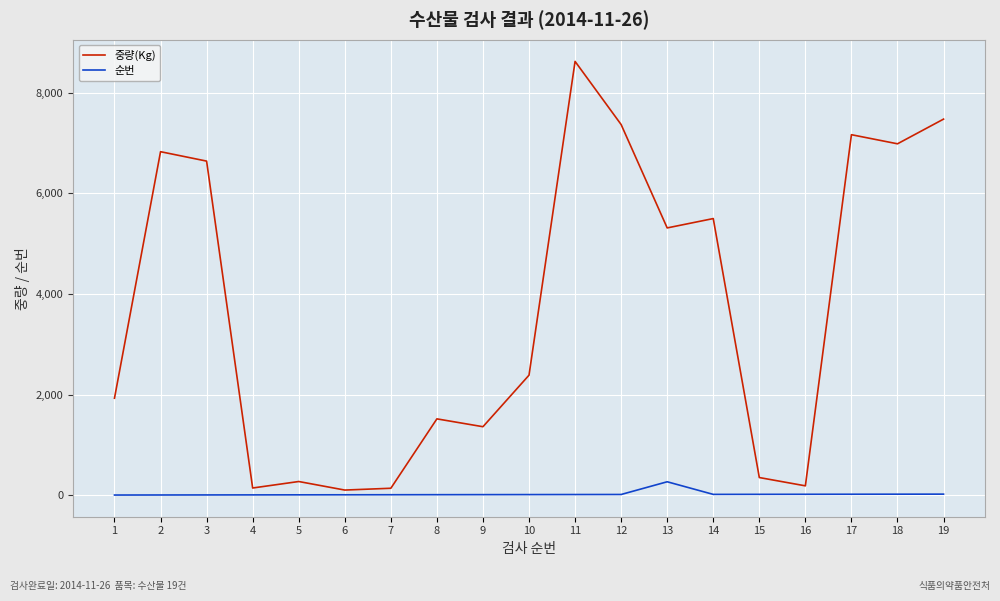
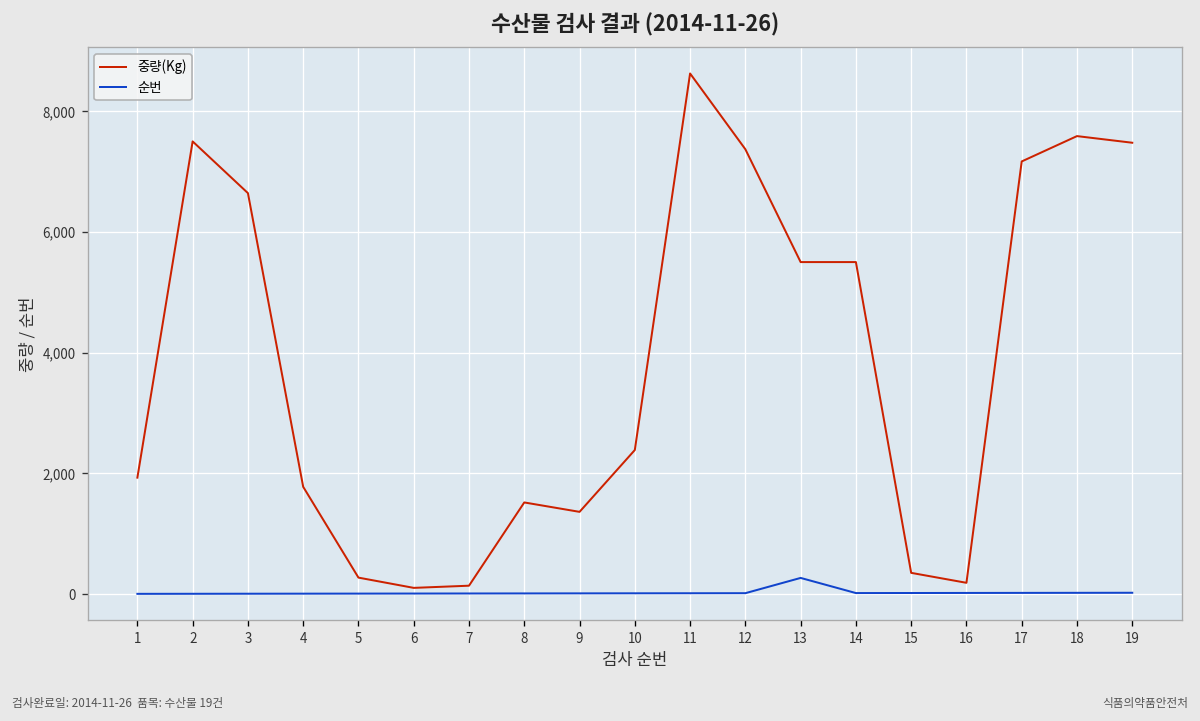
중량(Kg), 2: 6,800 -> 7,500
중량(Kg), 4: 100 -> 1,800
중량(Kg), 13: 5,300 -> 5,500
중량(Kg), 18: 7,000 -> 7,600
